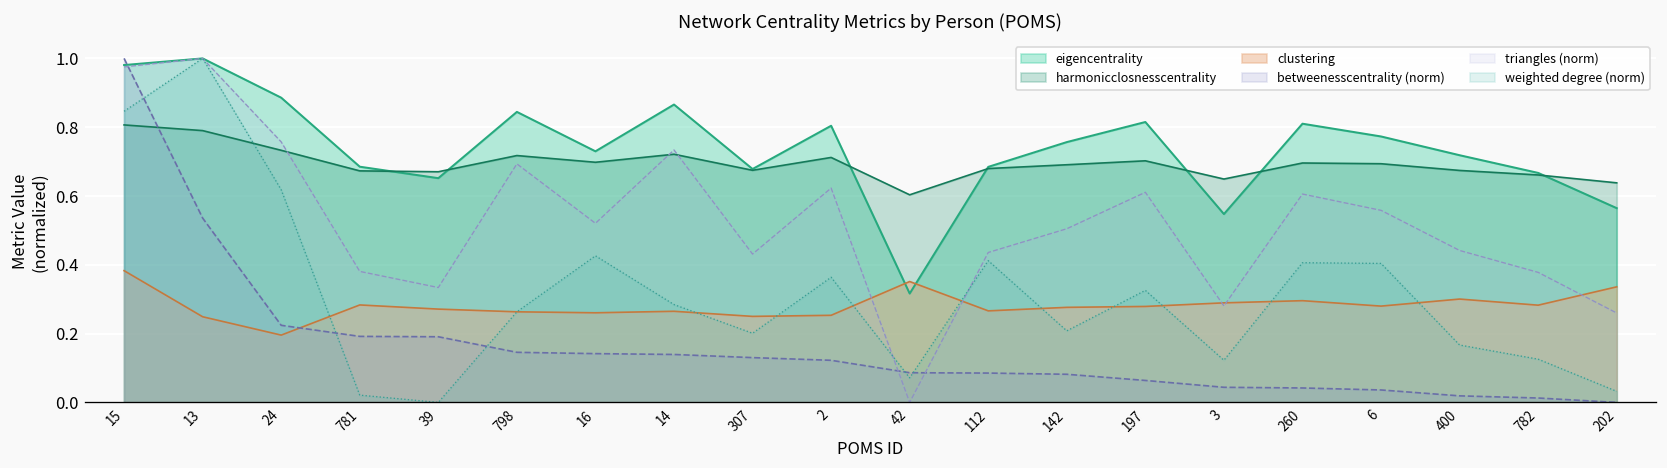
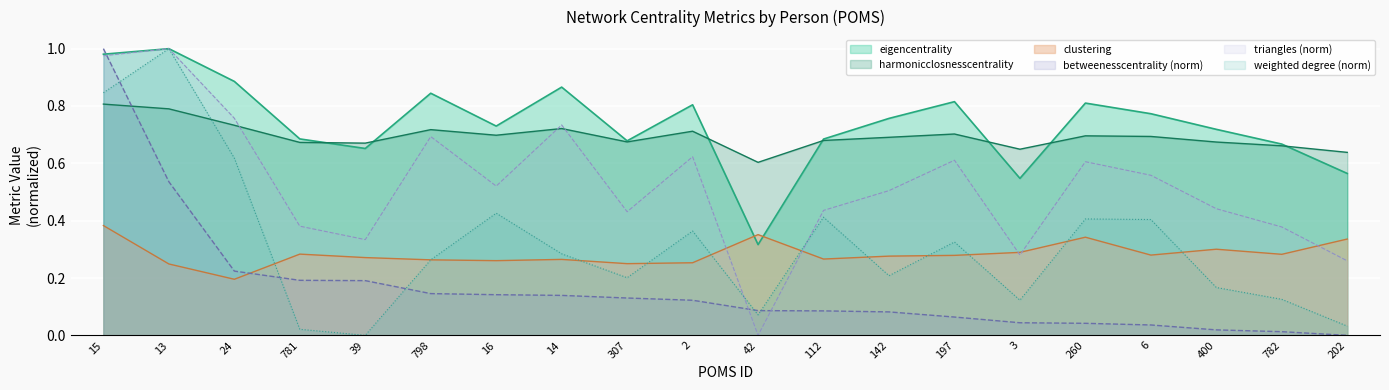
clustering, 260: 0.30 -> 0.34
